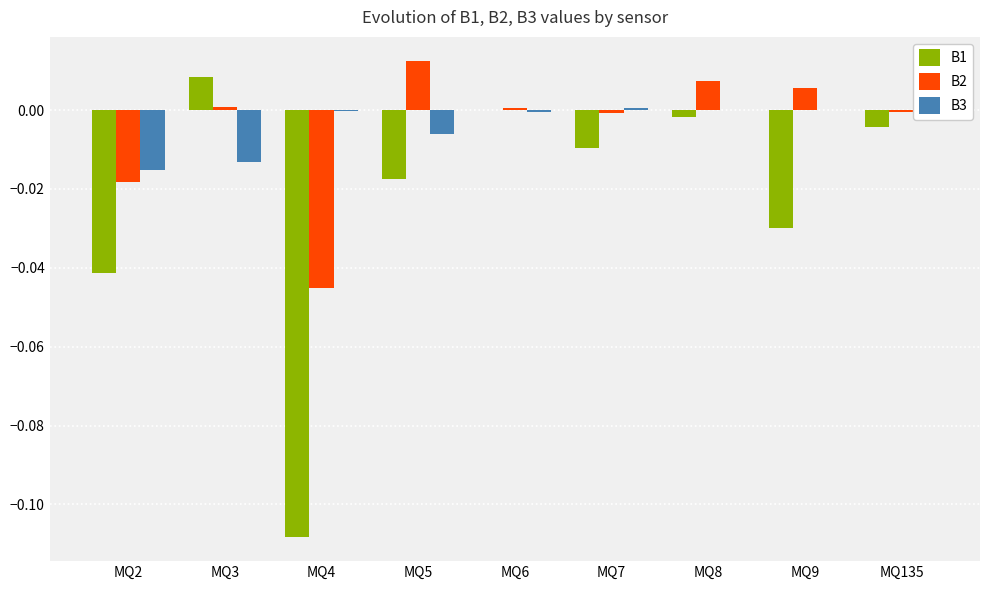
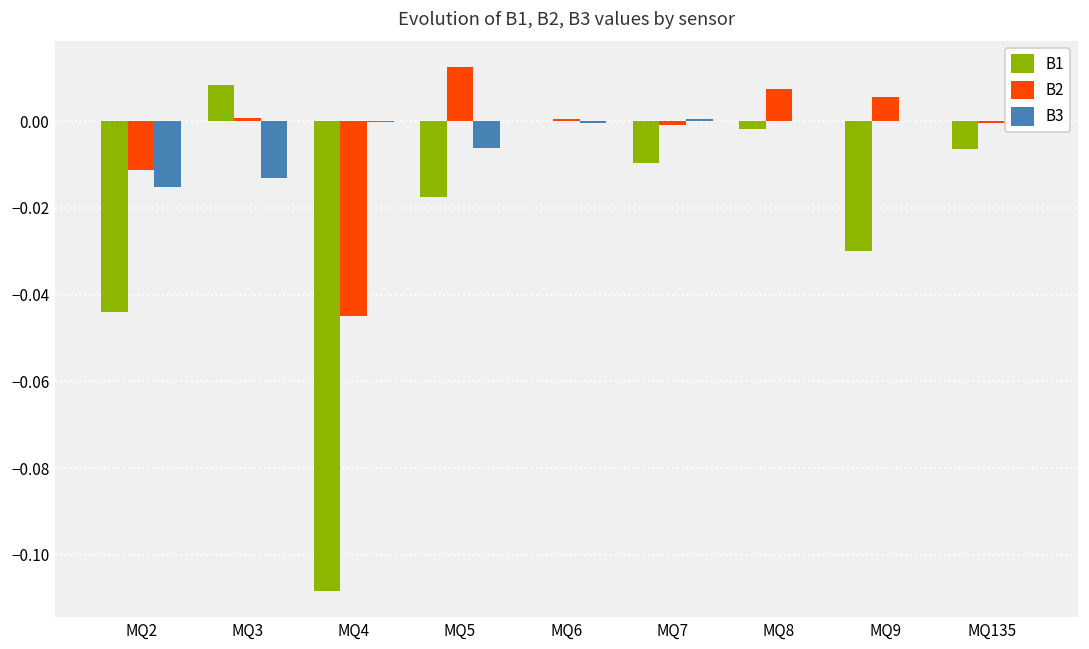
B1, MQ2: -0.041 -> -0.044
B2, MQ2: -0.018 -> -0.011
B1, MQ135: -0.004 -> -0.006
